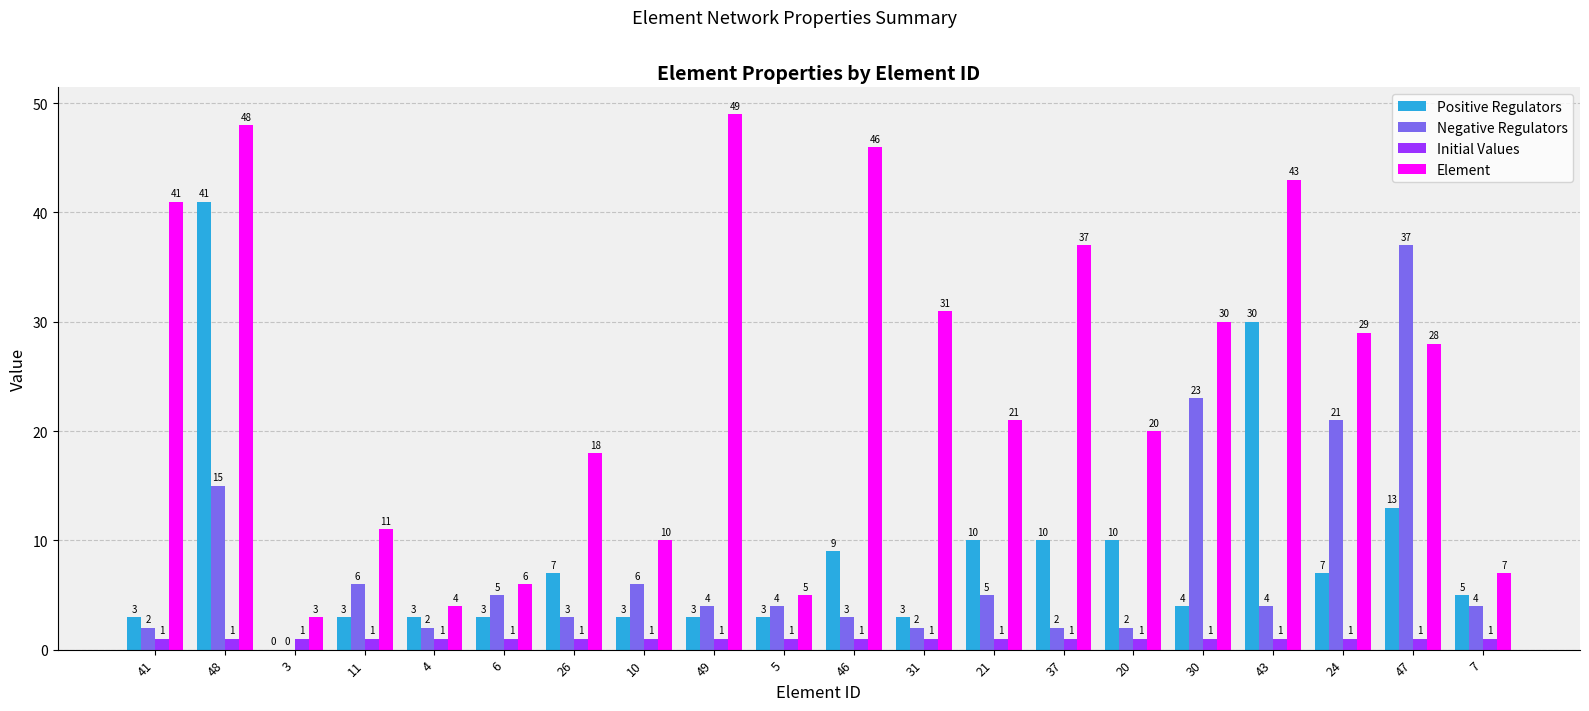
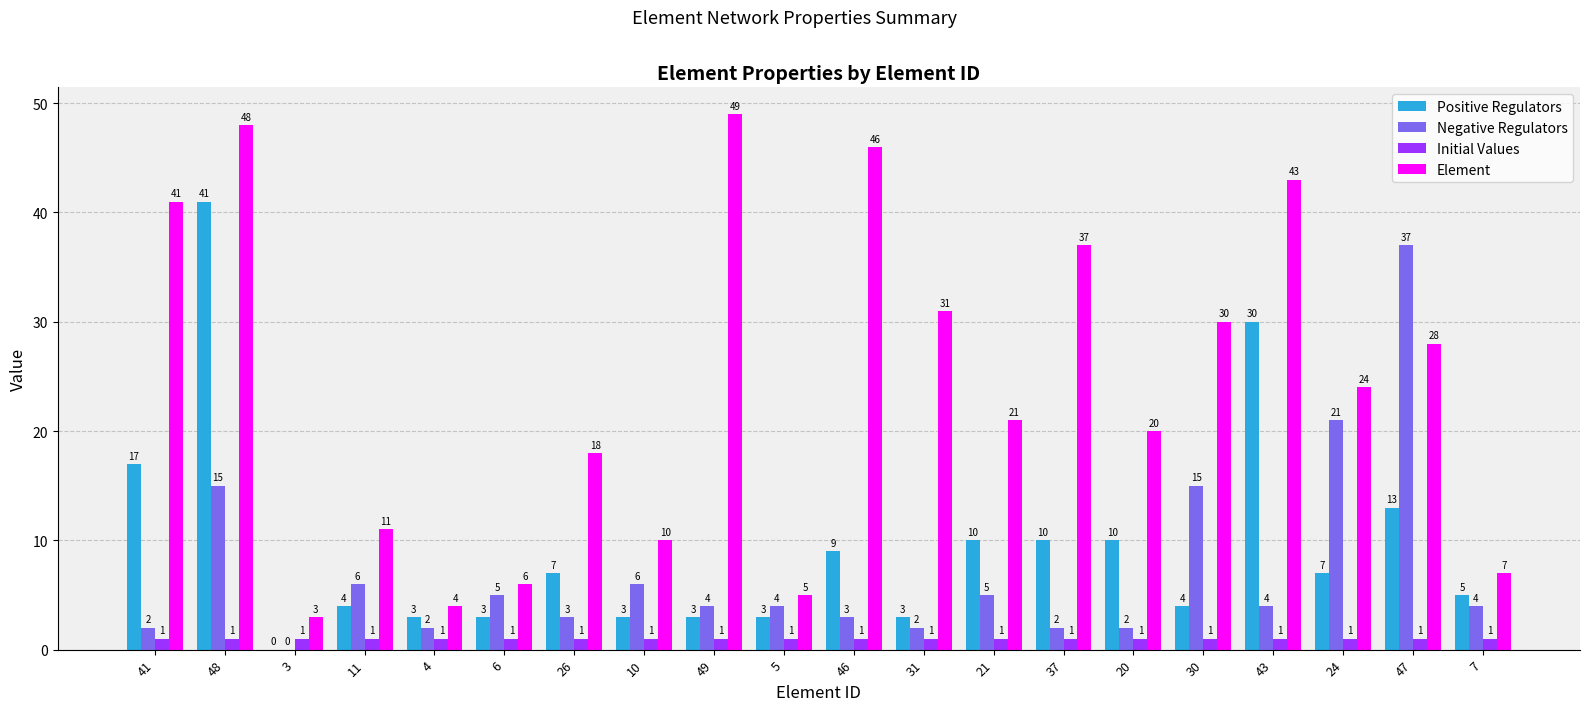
Positive Regulators, 41: 3 -> 17
Positive Regulators, 11: 3 -> 4
Negative Regulators, 30: 23 -> 15
Element, 24: 29 -> 24
